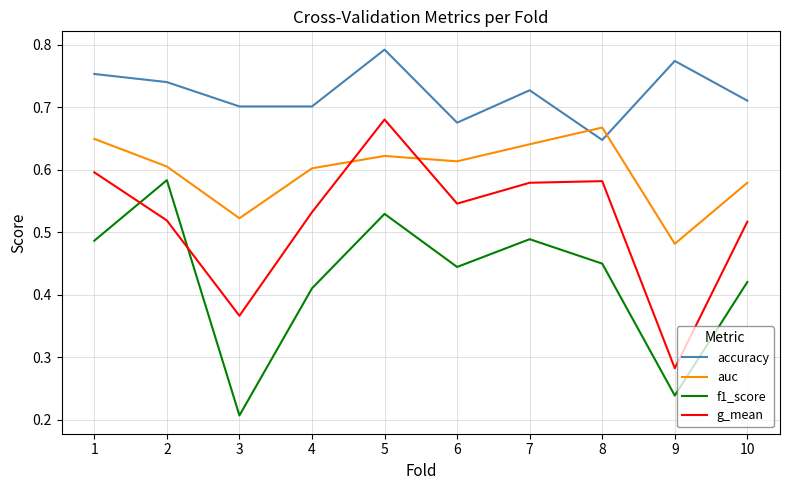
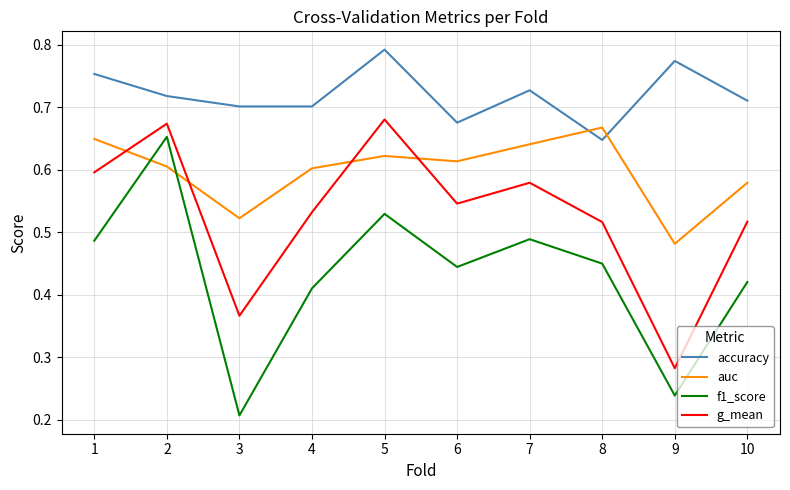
accuracy, 2: 0.74 -> 0.72
f1_score, 2: 0.58 -> 0.65
g_mean, 2: 0.52 -> 0.67
g_mean, 8: 0.58 -> 0.52
